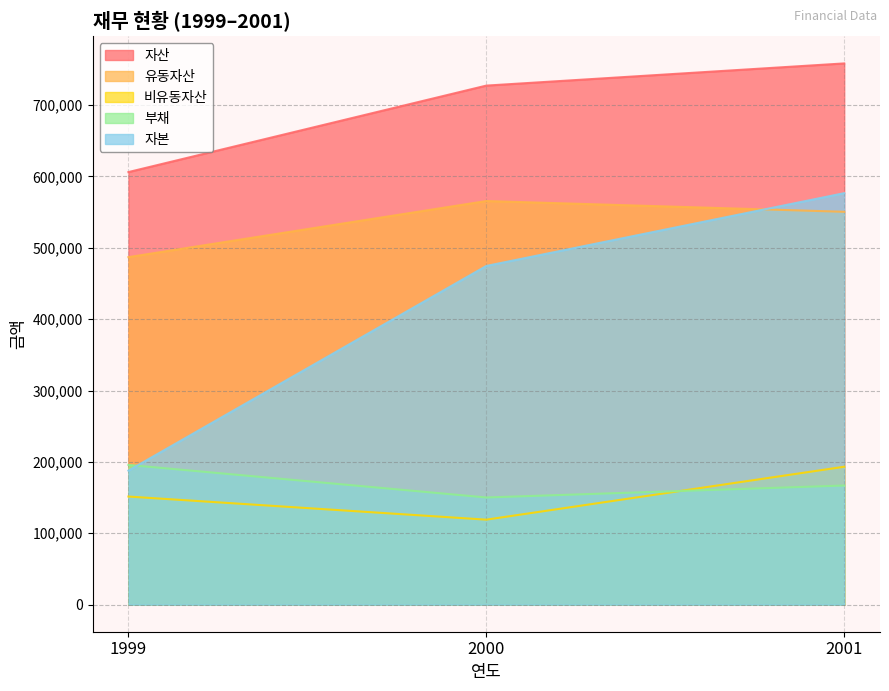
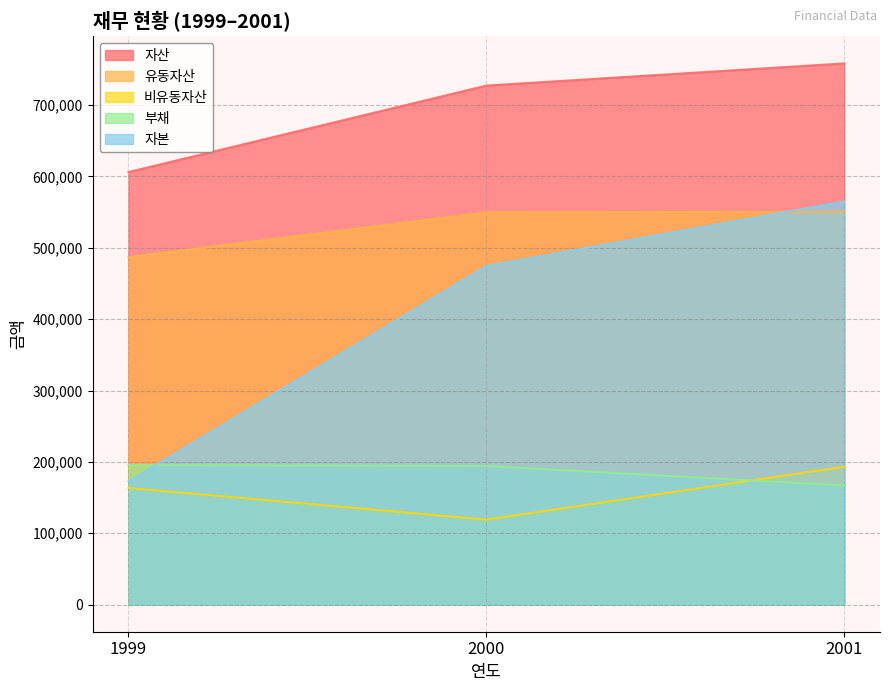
비유동자산, 1999: 150,000 -> 160,000
자본, 1999: 190,000 -> 170,000
유동자산, 2000: 570,000 -> 550,000
부채, 2000: 150,000 -> 190,000
자본, 2001: 580,000 -> 560,000
